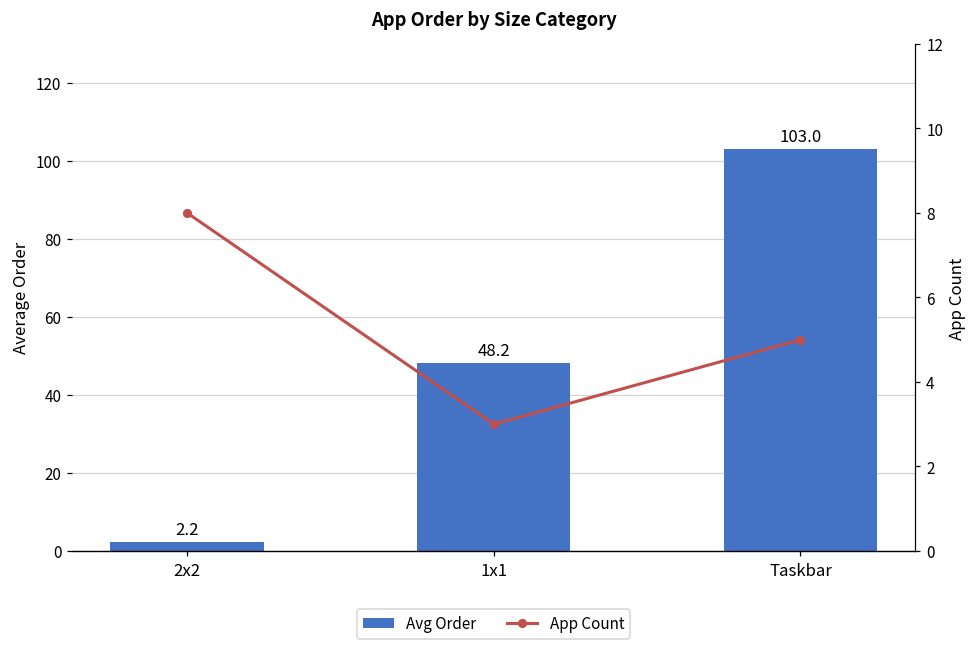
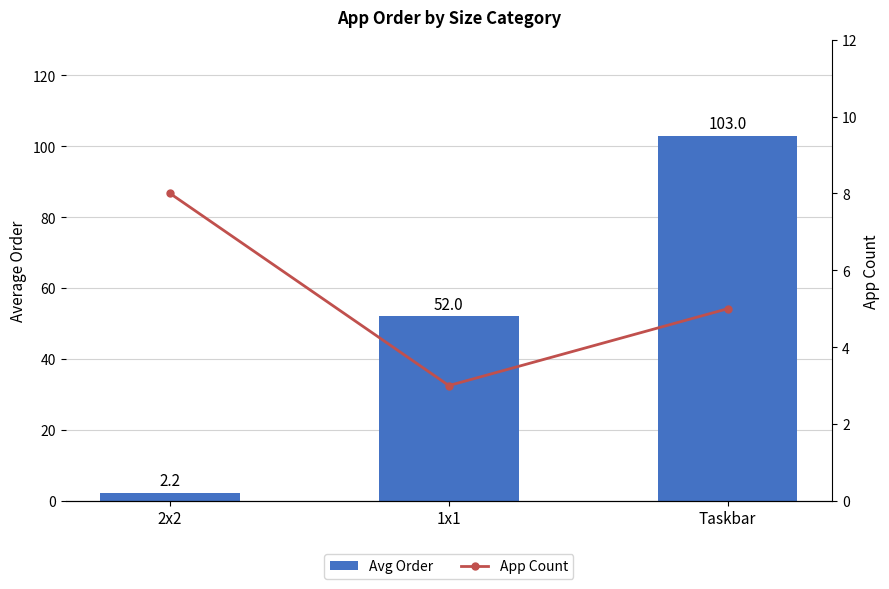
Avg Order, 1x1: 48.2 -> 52.0
